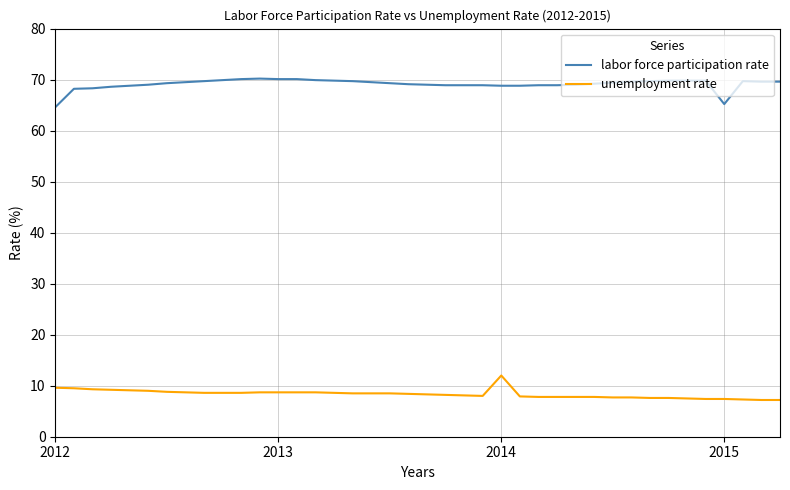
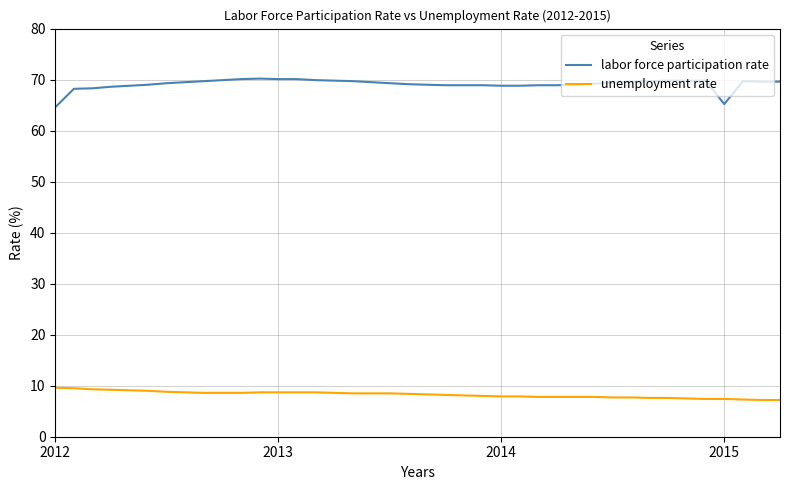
unemployment rate, 2014: 12 -> 8
